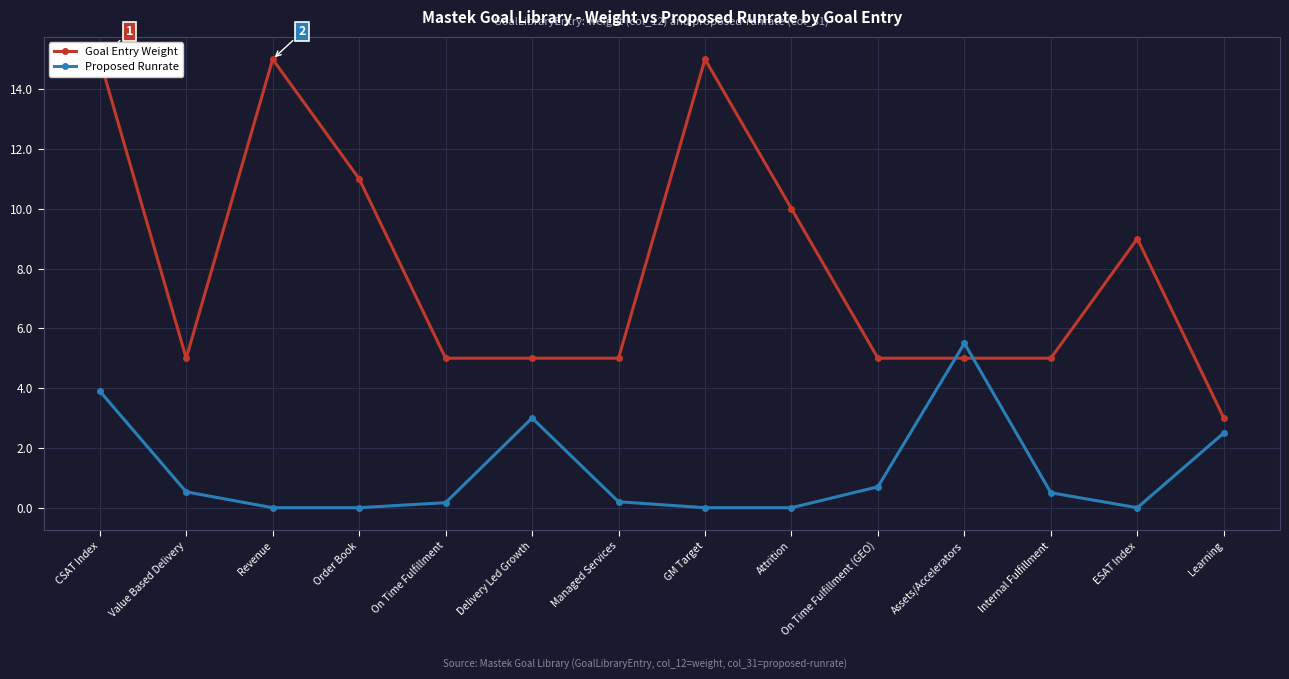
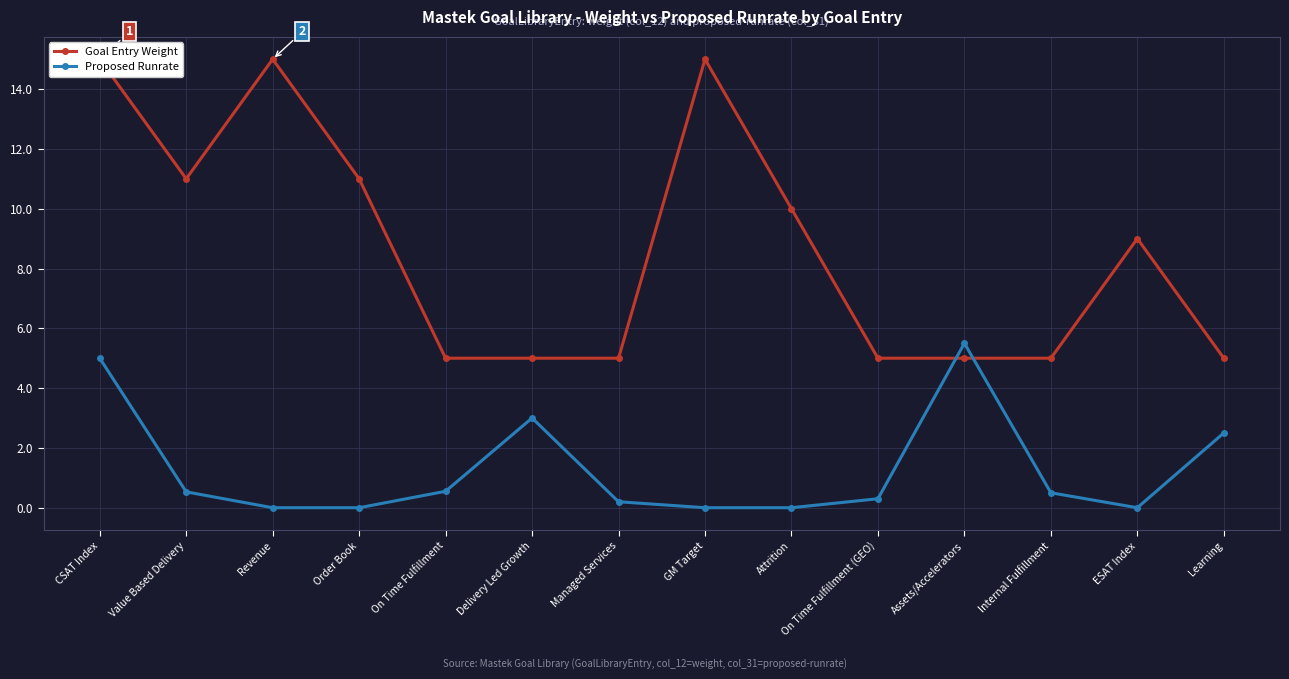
Proposed Runrate, CSAT Index: 3.9 -> 5.0
Goal Entry Weight, Value Based Delivery: 5 -> 11
Proposed Runrate, On Time Fulfillment: 0.2 -> 0.6
Proposed Runrate, On Time Fulfillment (GEO): 0.7 -> 0.3
Goal Entry Weight, Learning: 3 -> 5
